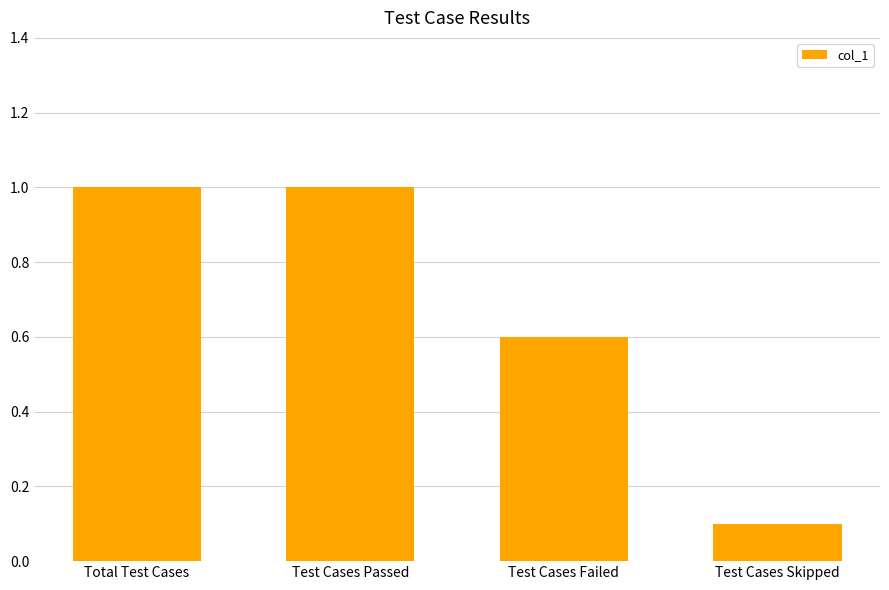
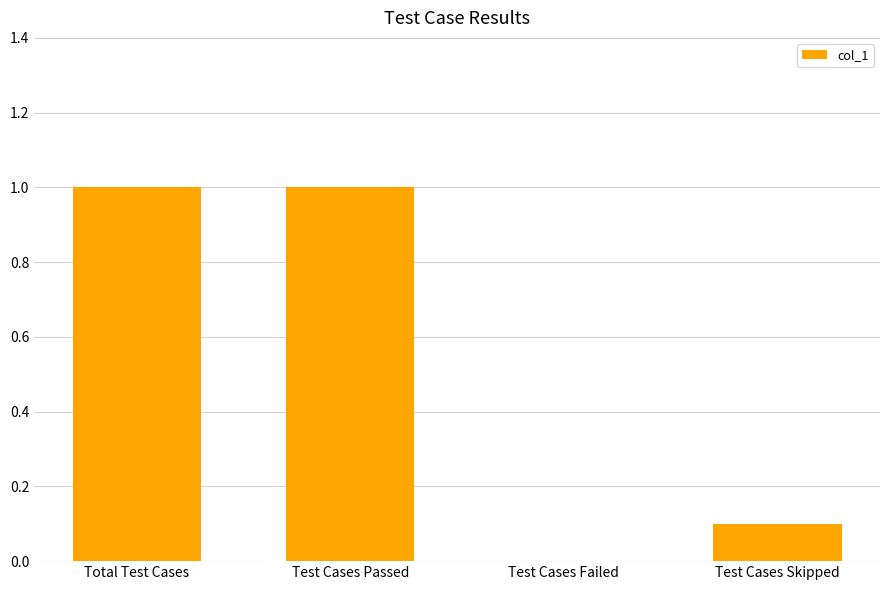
Test Cases Failed: 0.6 -> 0.0
